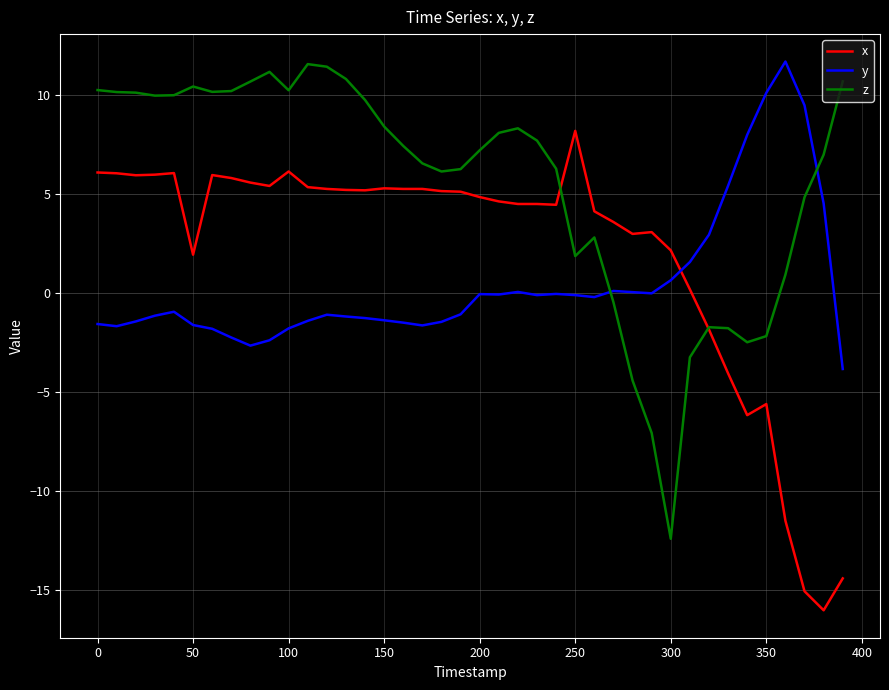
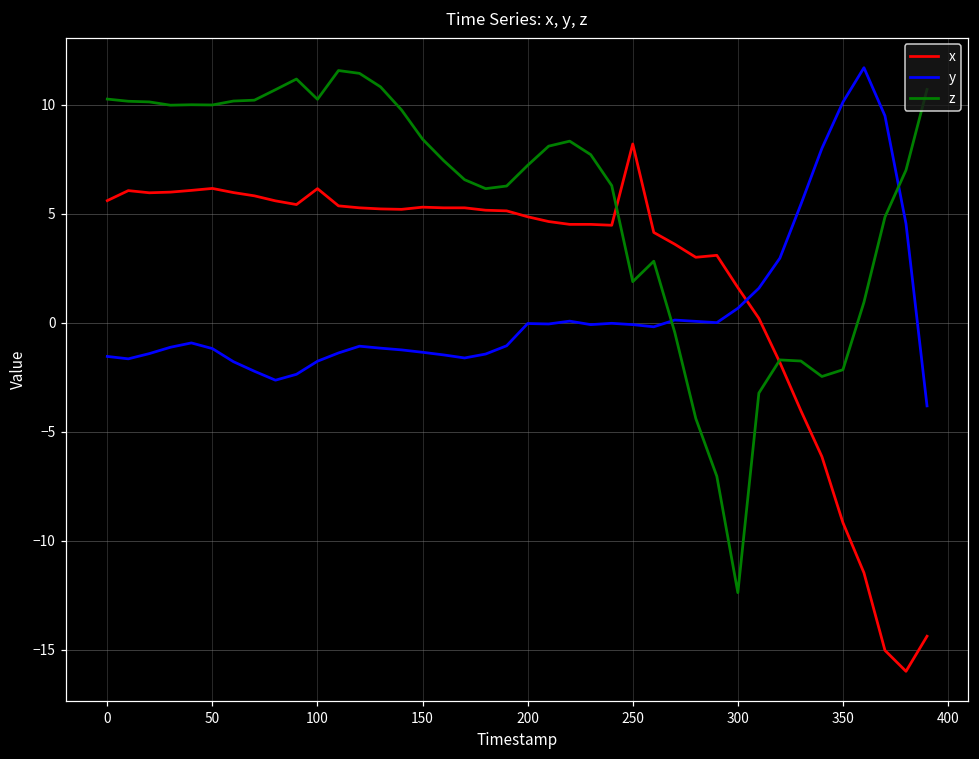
x, 0: 6.1 -> 5.6
x, 50: 2.0 -> 6.2
y, 50: -1.6 -> -1.2
z, 50: 10.4 -> 10.0
x, 300: 2.2 -> 1.6
x, 350: -5.6 -> -9.2
